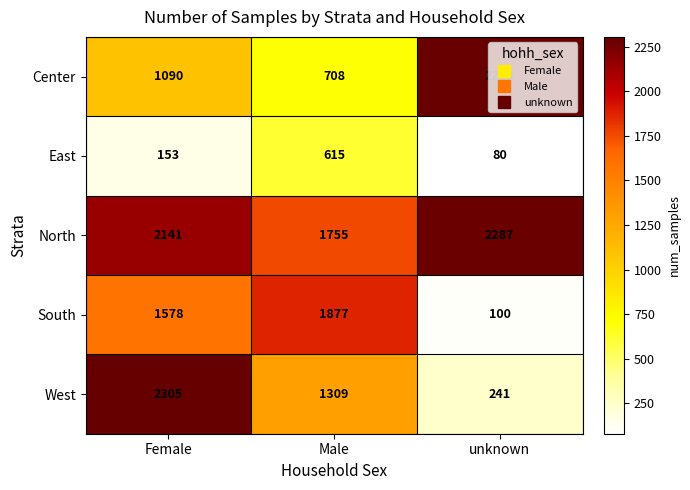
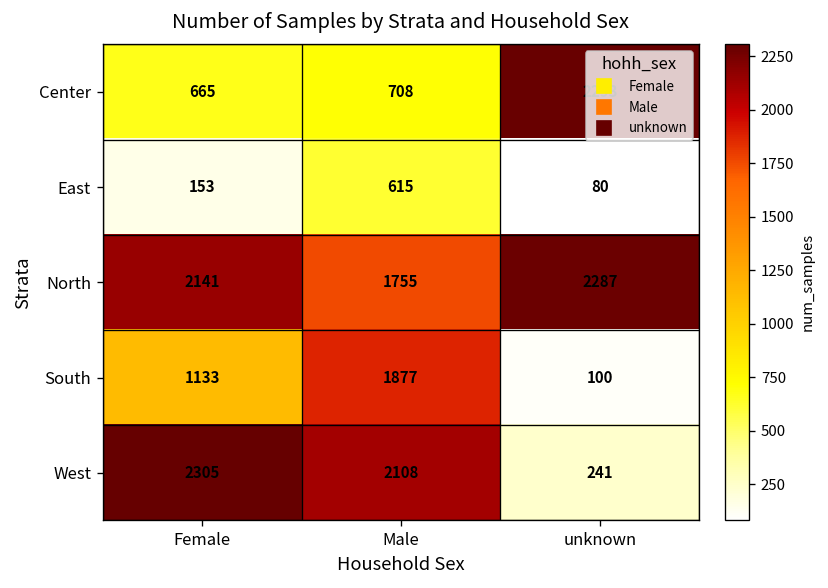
Center, Female: 1090 -> 665
South, Female: 1578 -> 1133
West, Male: 1309 -> 2108
